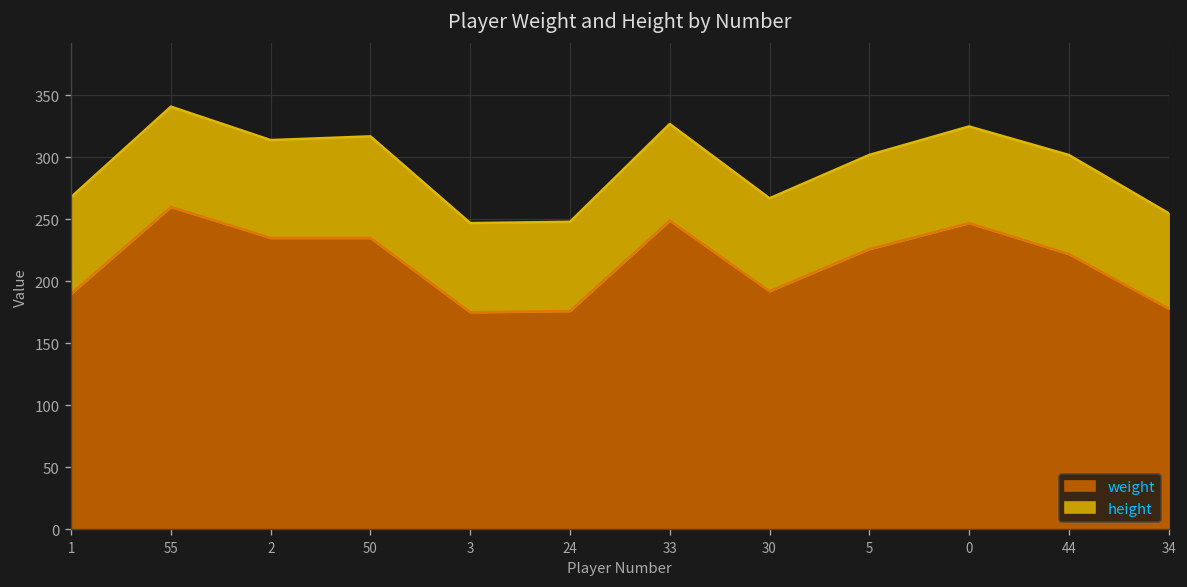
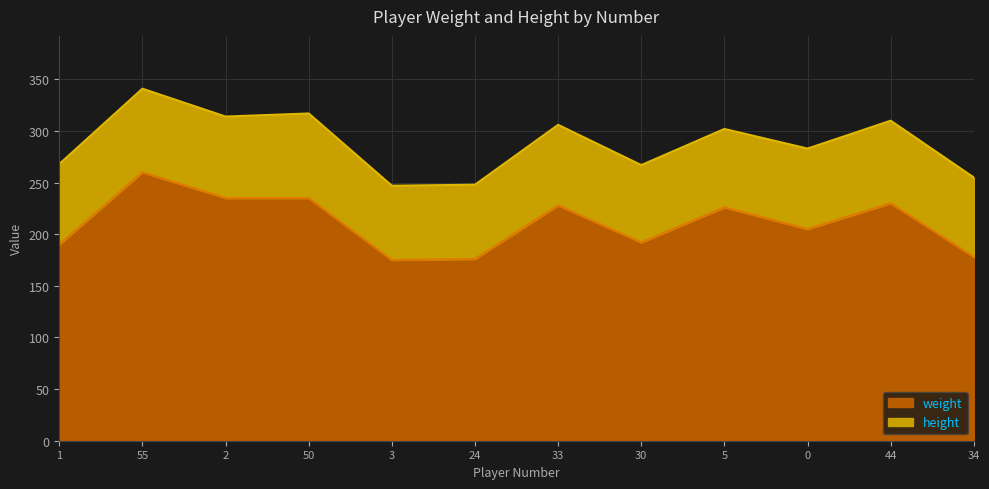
weight, 33: 249 -> 228
weight, 0: 247 -> 205
weight, 44: 222 -> 230
